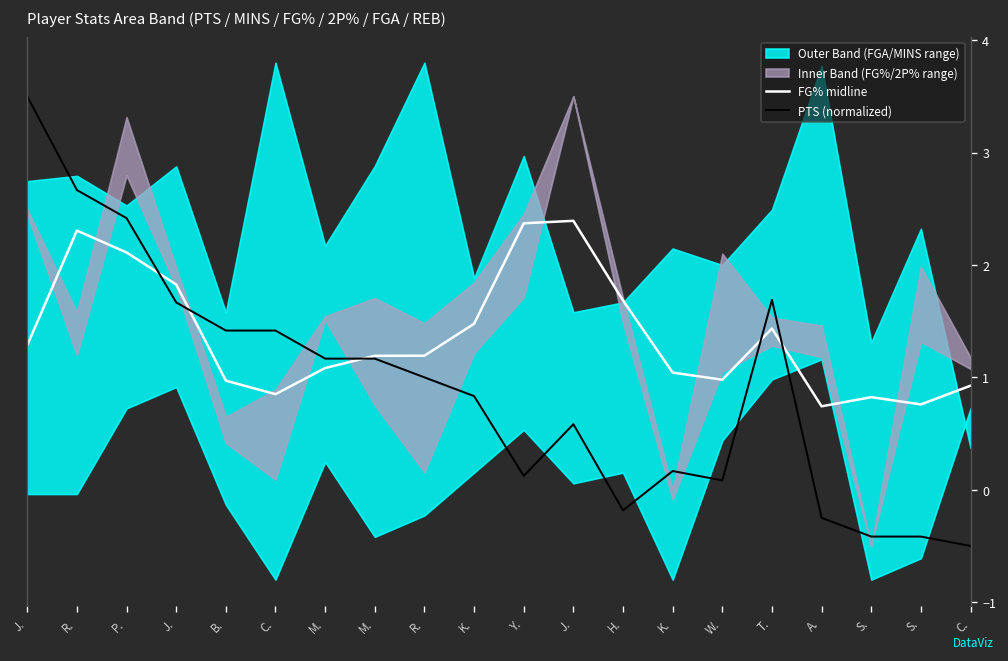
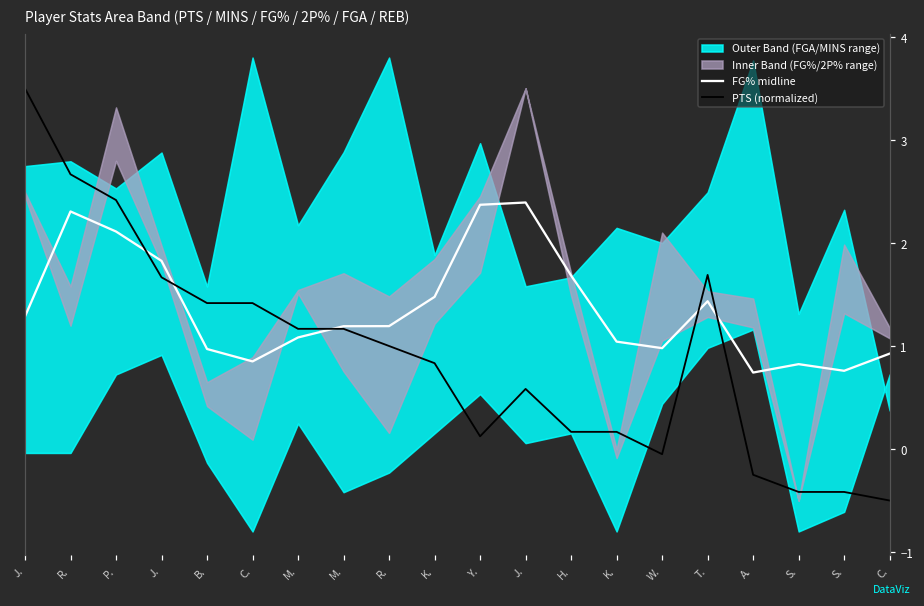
PTS (normalized), H.: -0.2 -> 0.2
PTS (normalized), W.: 0.1 -> -0.1
